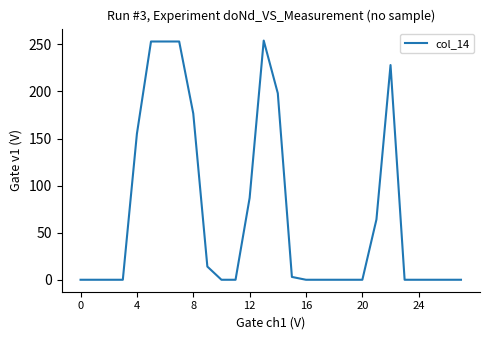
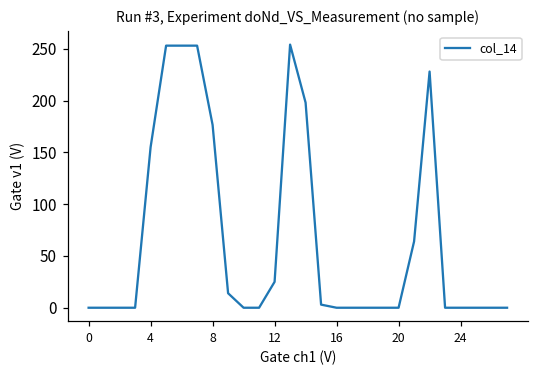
12: 90 -> 30
